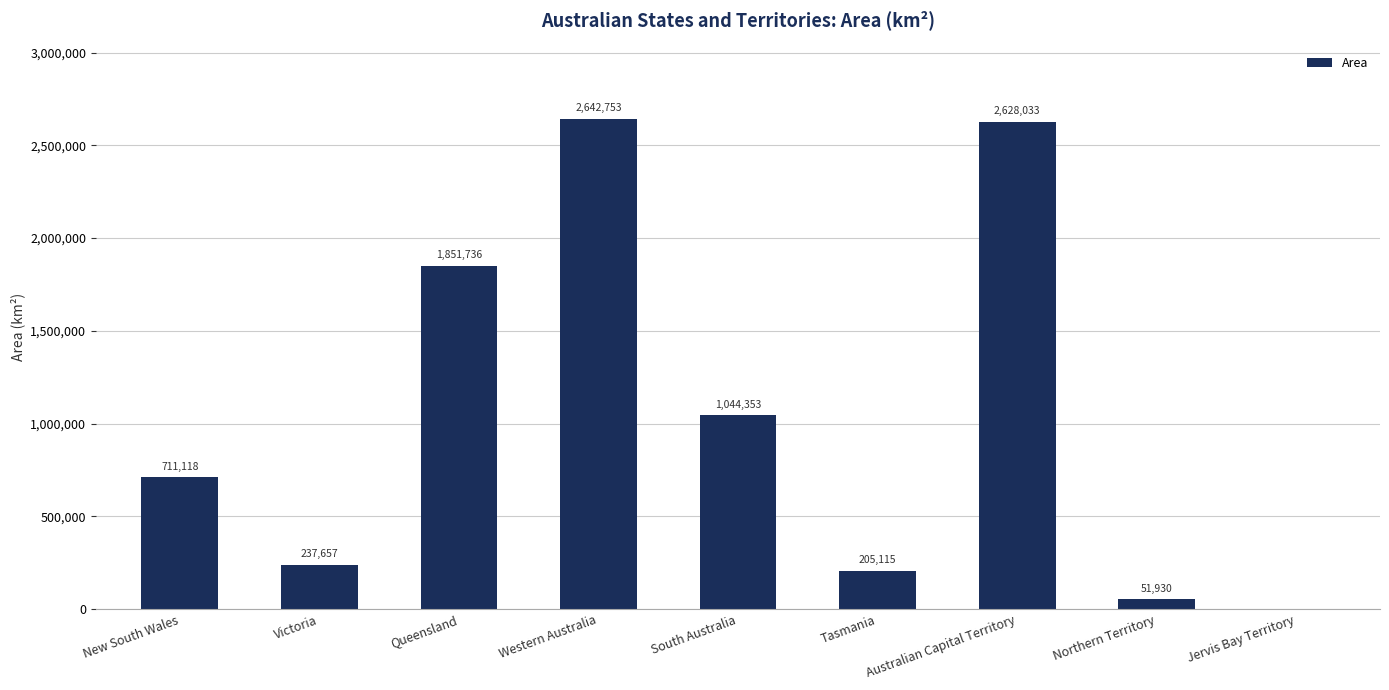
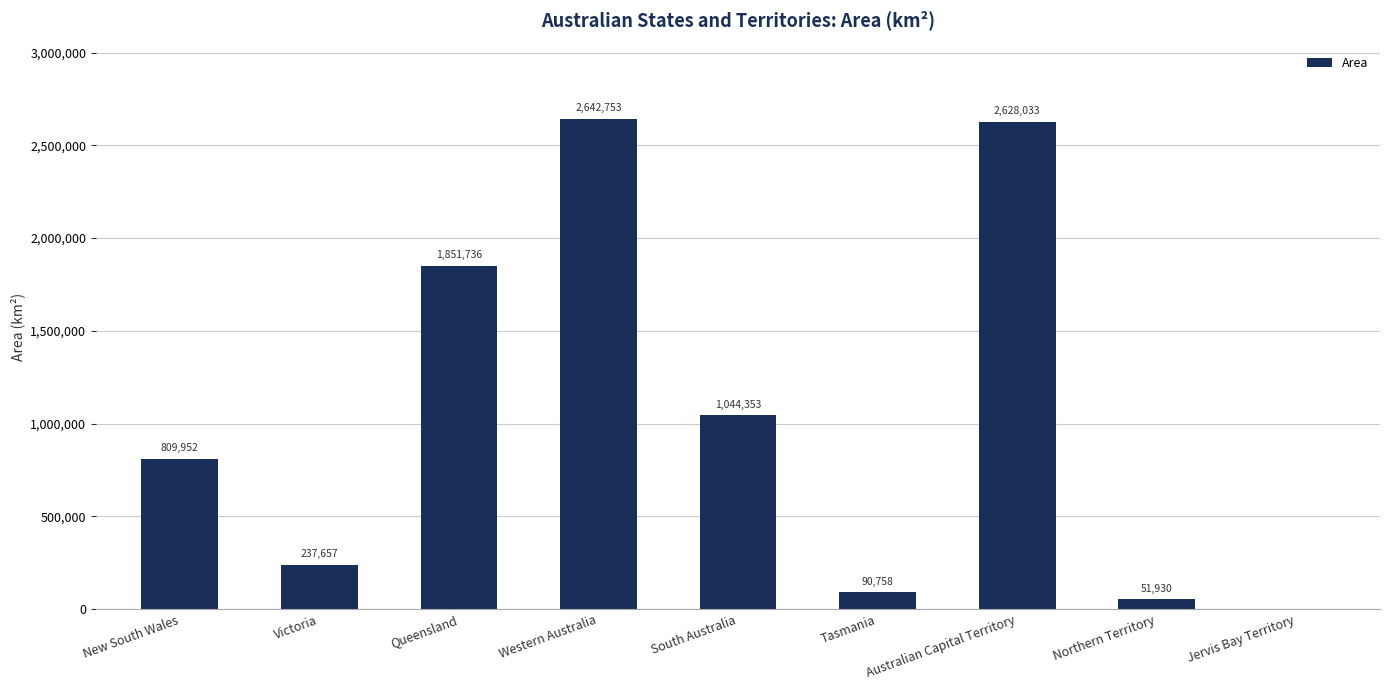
New South Wales: 711,118 -> 809,952
Tasmania: 205,115 -> 90,758
